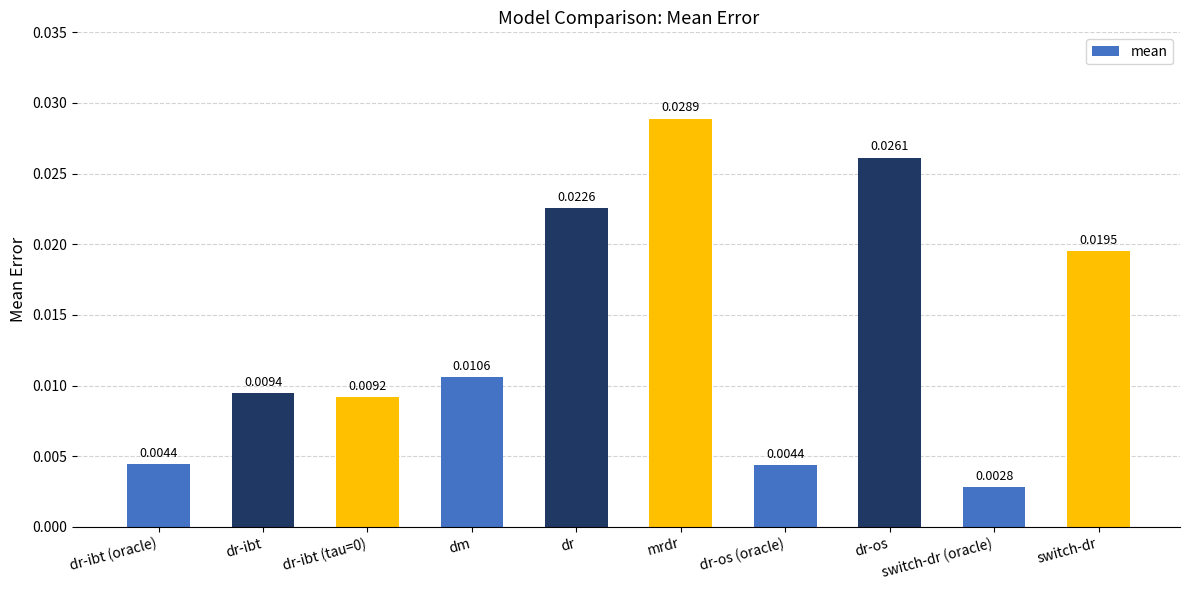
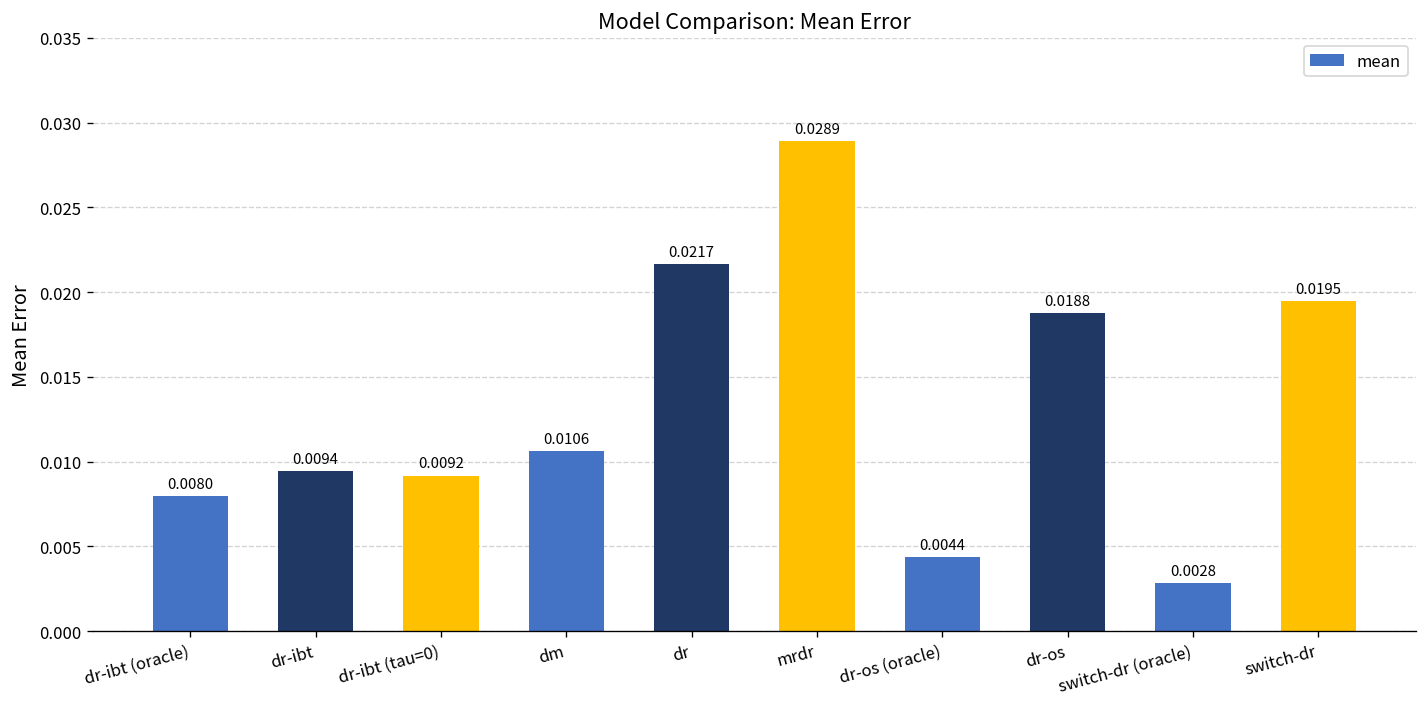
dr-ibt (oracle): 0.0044 -> 0.0080
dr: 0.0226 -> 0.0217
dr-os: 0.0261 -> 0.0188
